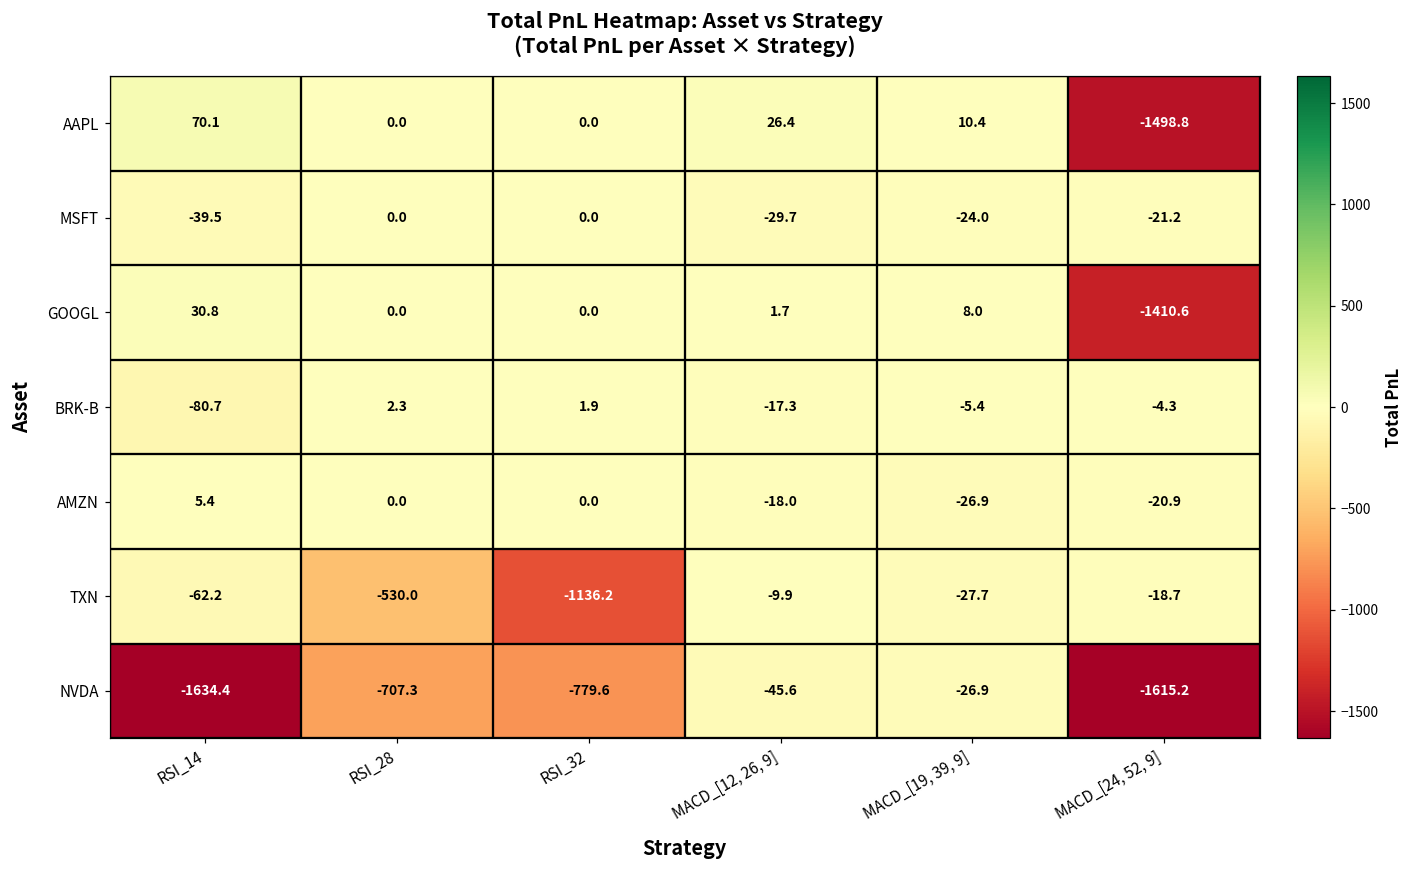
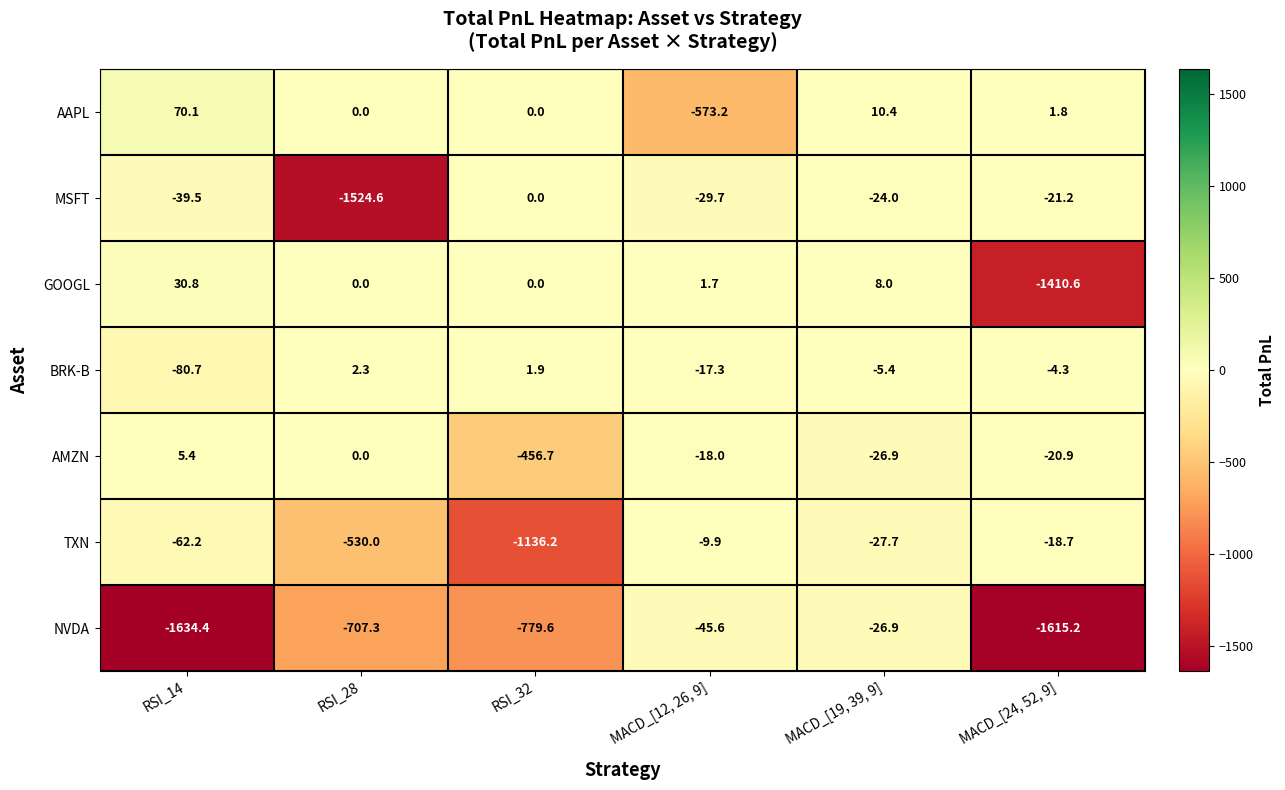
AAPL, MACD_[12, 26, 9]: 26.4 -> -573.2
AAPL, MACD_[24, 52, 9]: -1498.8 -> 1.8
MSFT, RSI_28: 0.0 -> -1524.6
AMZN, RSI_32: 0.0 -> -456.7
